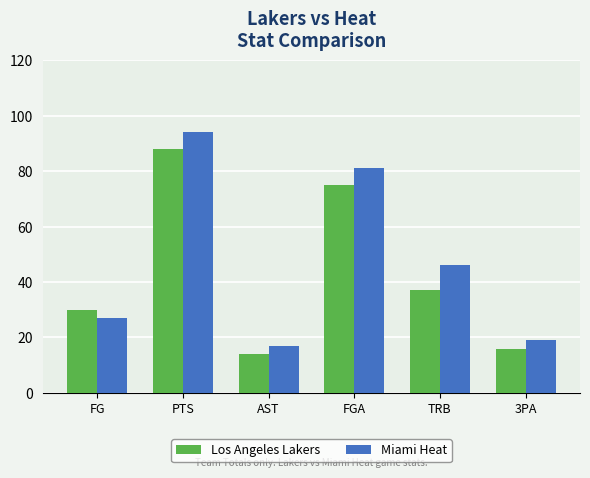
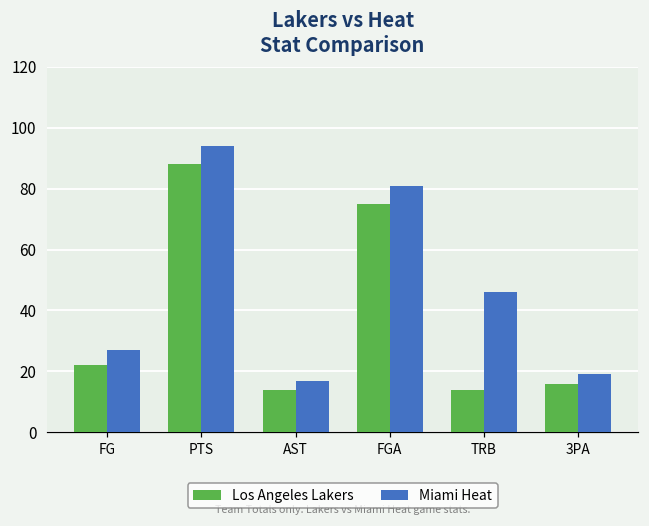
Los Angeles Lakers, FG: 30 -> 22
Los Angeles Lakers, TRB: 37 -> 14
